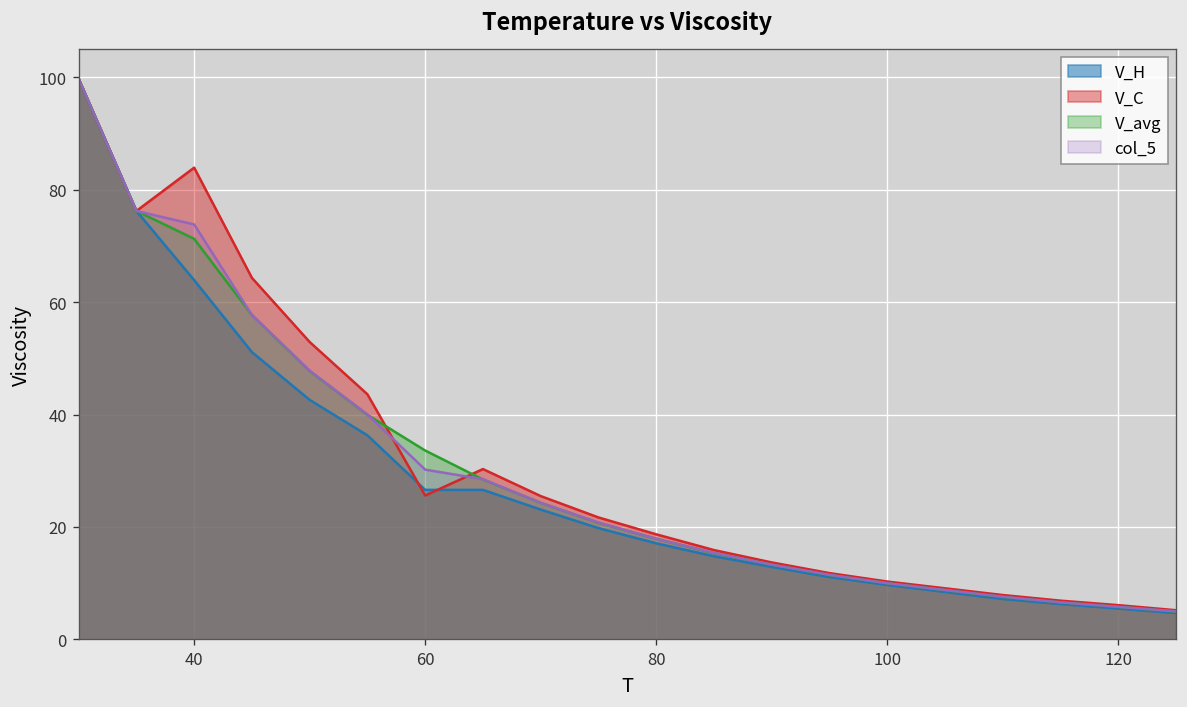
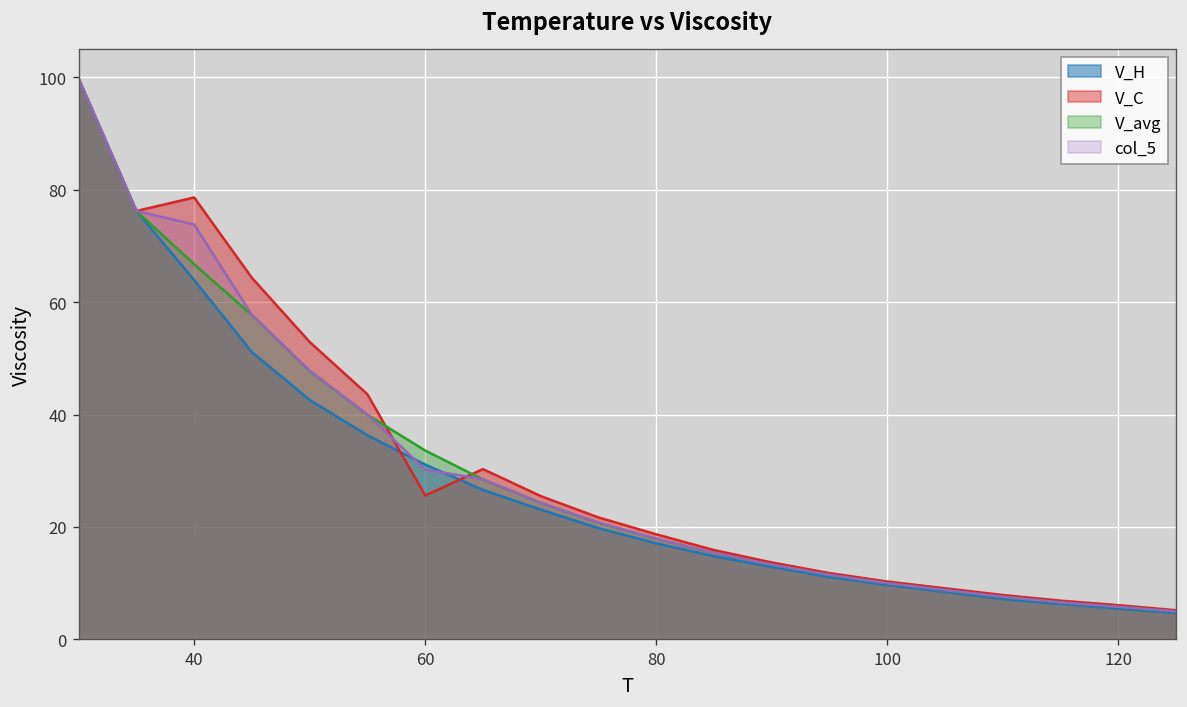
V_C, 40: 84 -> 79
V_avg, 40: 71 -> 67
V_H, 60: 27 -> 31
